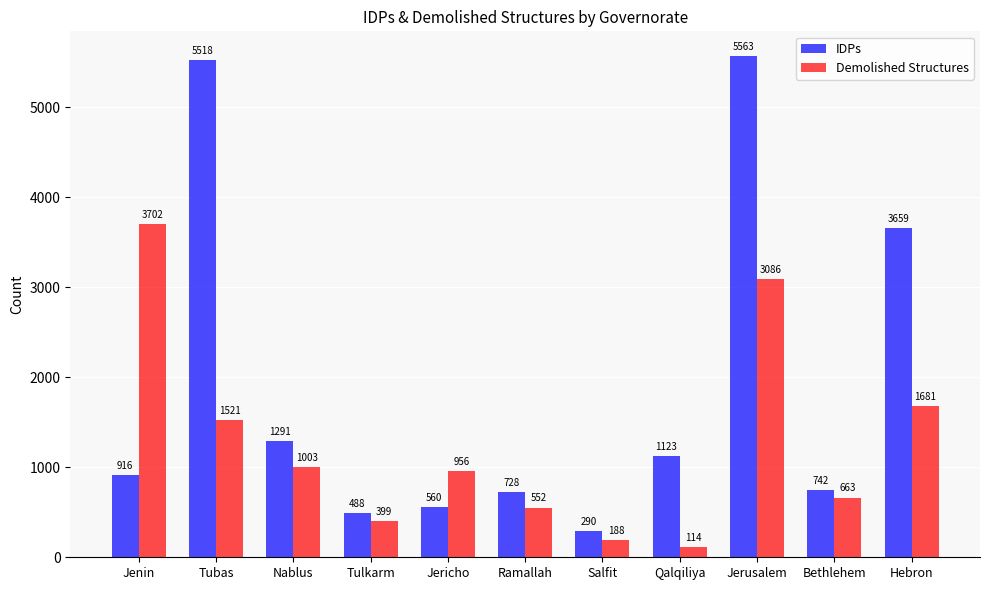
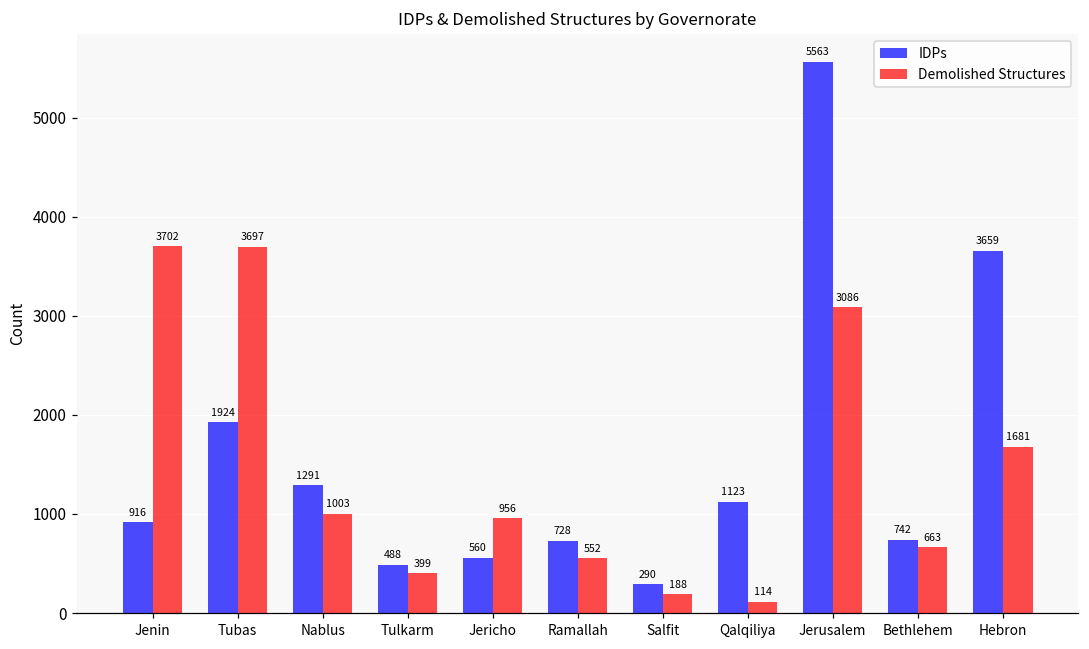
IDPs, Tubas: 5518 -> 1924
Demolished Structures, Tubas: 1521 -> 3697
